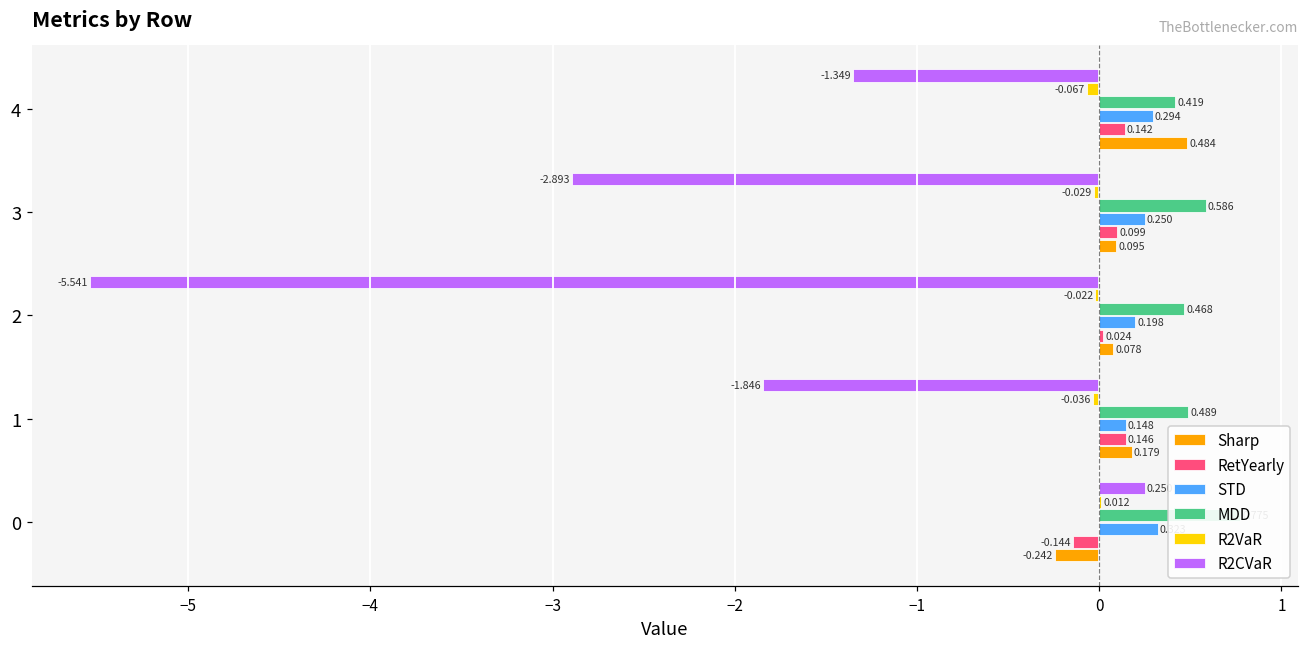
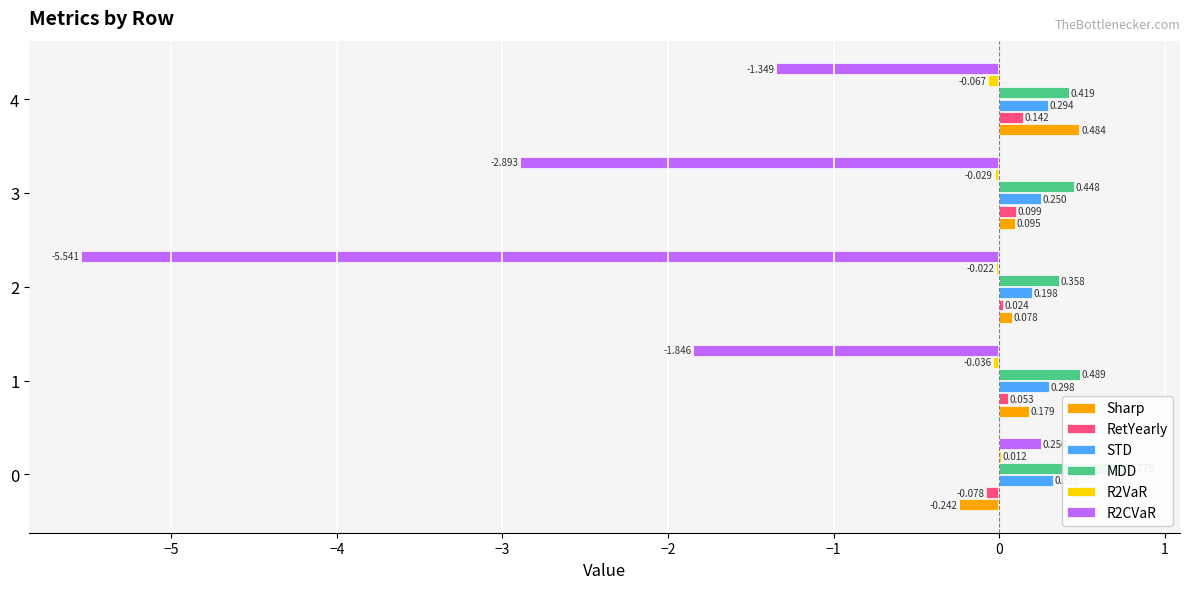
MDD, 3: 0.586 -> 0.448
MDD, 2: 0.468 -> 0.358
STD, 1: 0.148 -> 0.298
RetYearly, 1: 0.146 -> 0.053
RetYearly, 0: -0.144 -> -0.078
